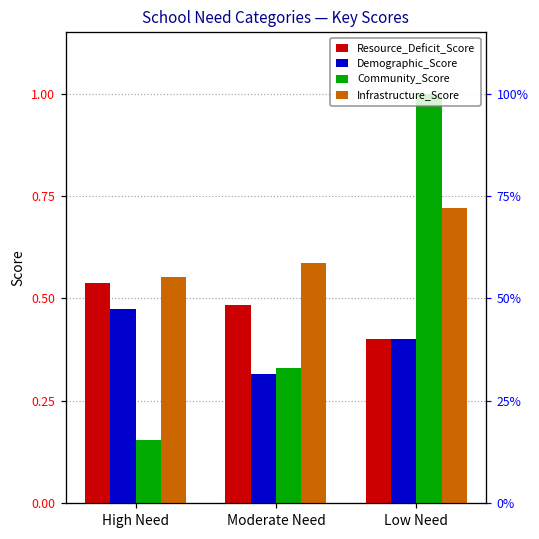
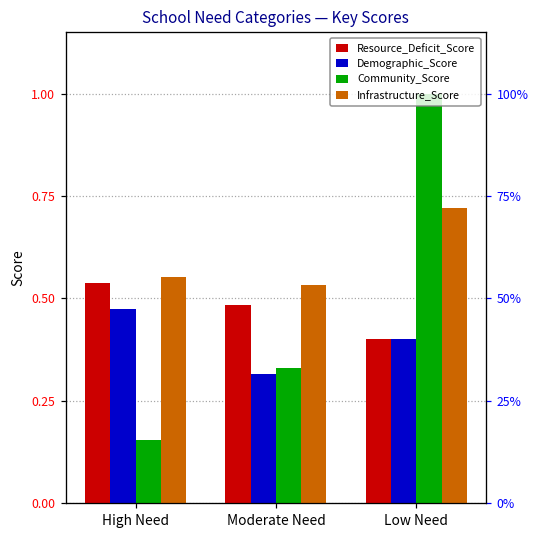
Infrastructure_Score, Moderate Need: 0.59 -> 0.53
